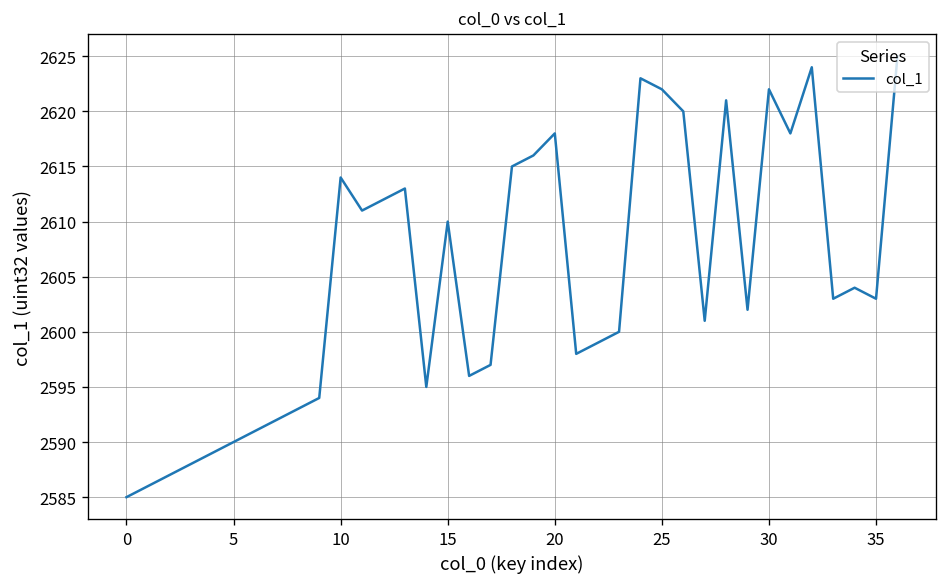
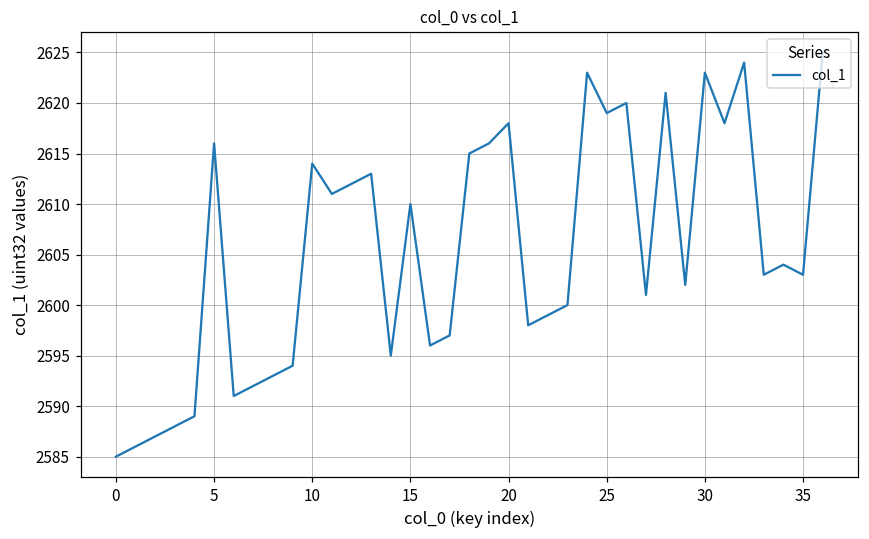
5: 2590 -> 2616
25: 2622 -> 2619
30: 2622 -> 2623
